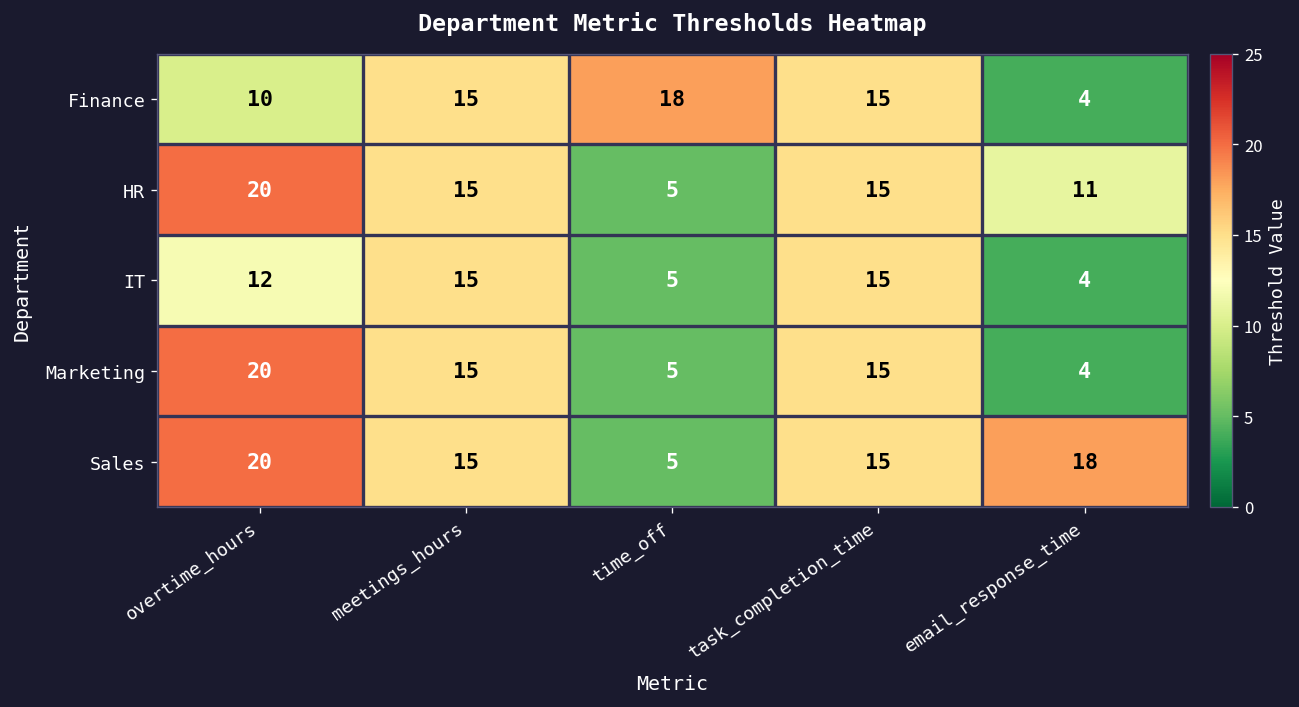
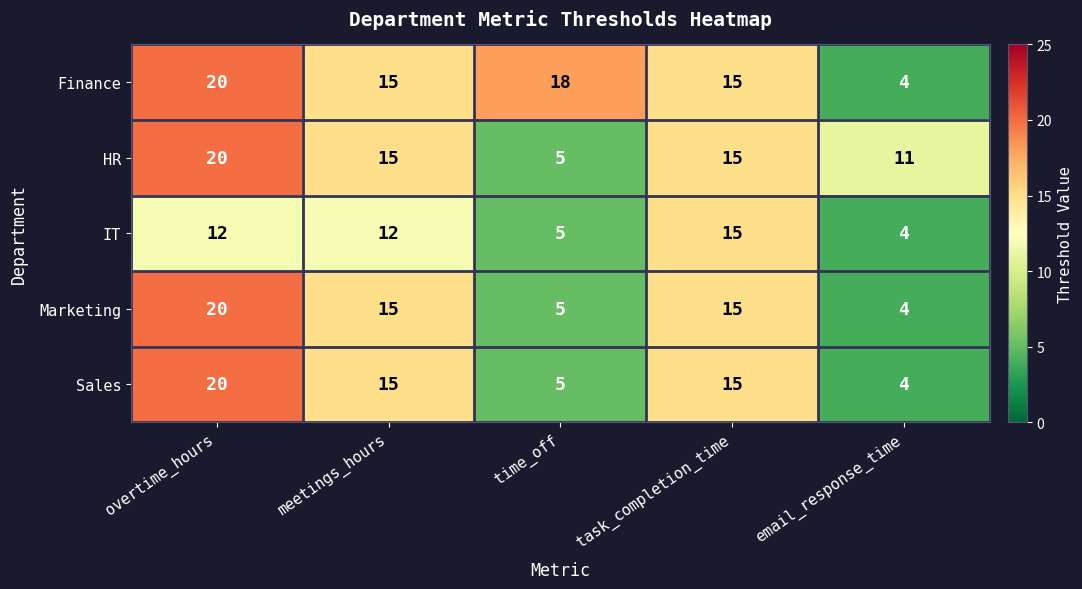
Finance, overtime_hours: 10 -> 20
IT, meetings_hours: 15 -> 12
Sales, email_response_time: 18 -> 4
